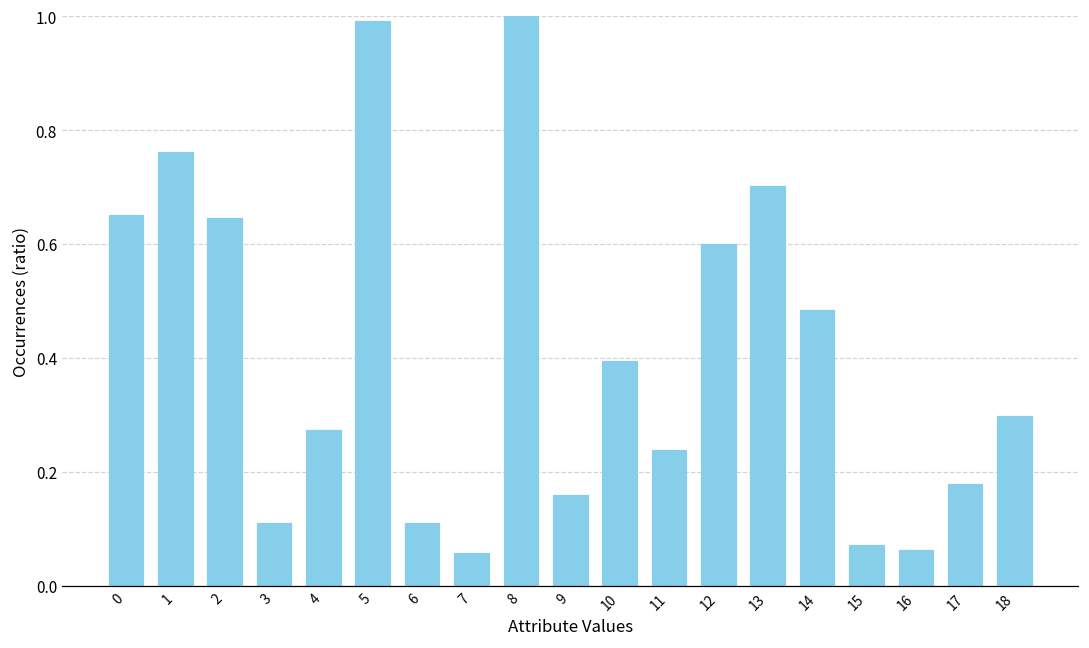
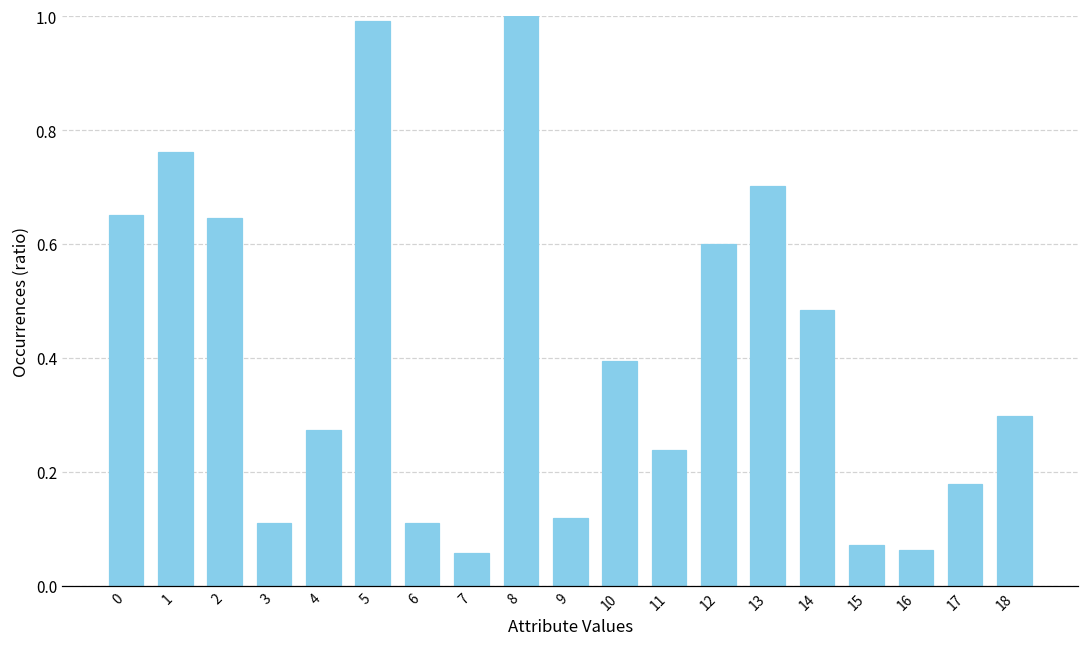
9: 0.16 -> 0.12
